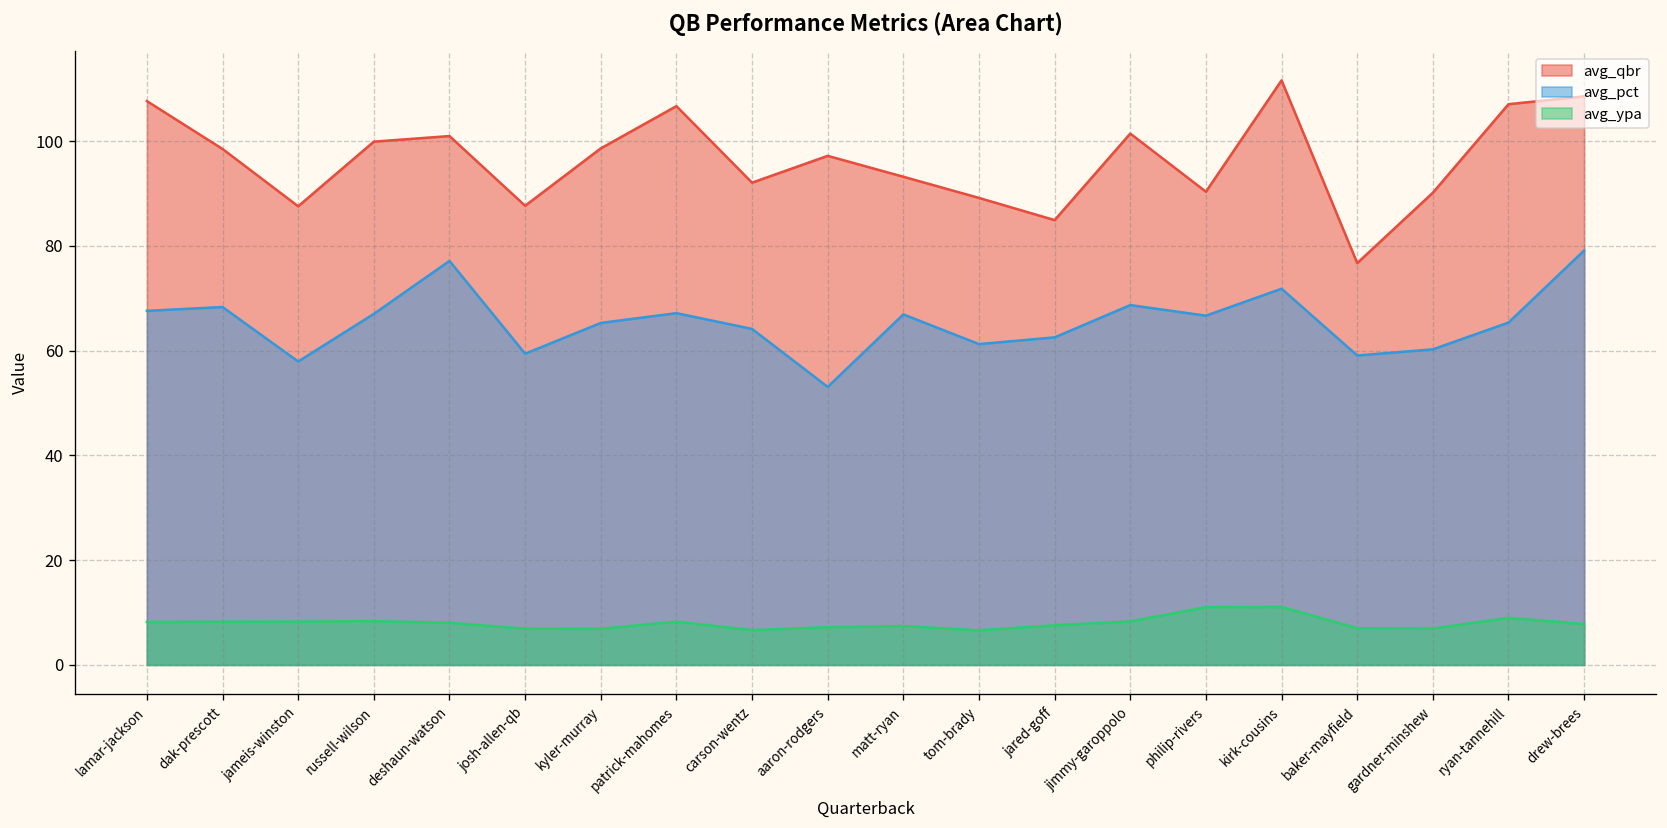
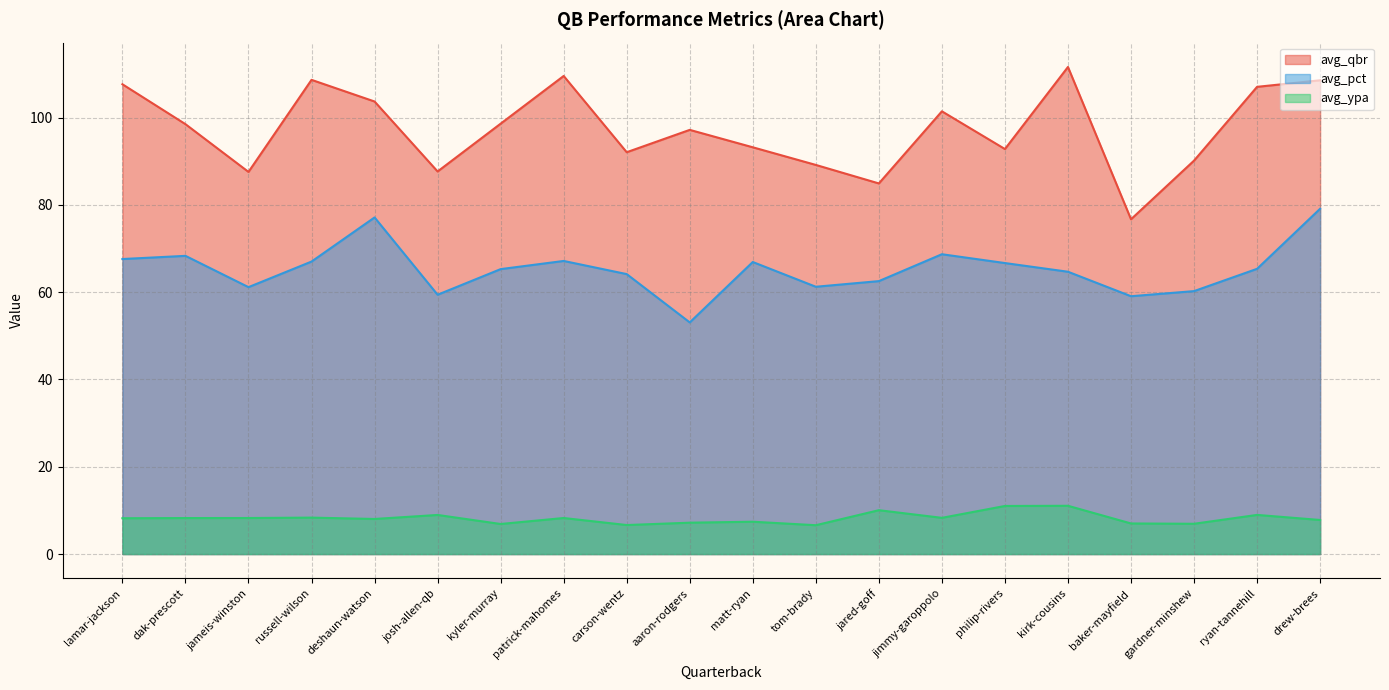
avg_pct, jameis-winston: 58 -> 61
avg_qbr, russell-wilson: 100 -> 109
avg_qbr, deshaun-watson: 101 -> 104
avg_ypa, josh-allen-qb: 7 -> 9
avg_qbr, patrick-mahomes: 107 -> 110
avg_ypa, jared-goff: 8 -> 10
avg_qbr, philip-rivers: 90 -> 93
avg_pct, kirk-cousins: 72 -> 65
